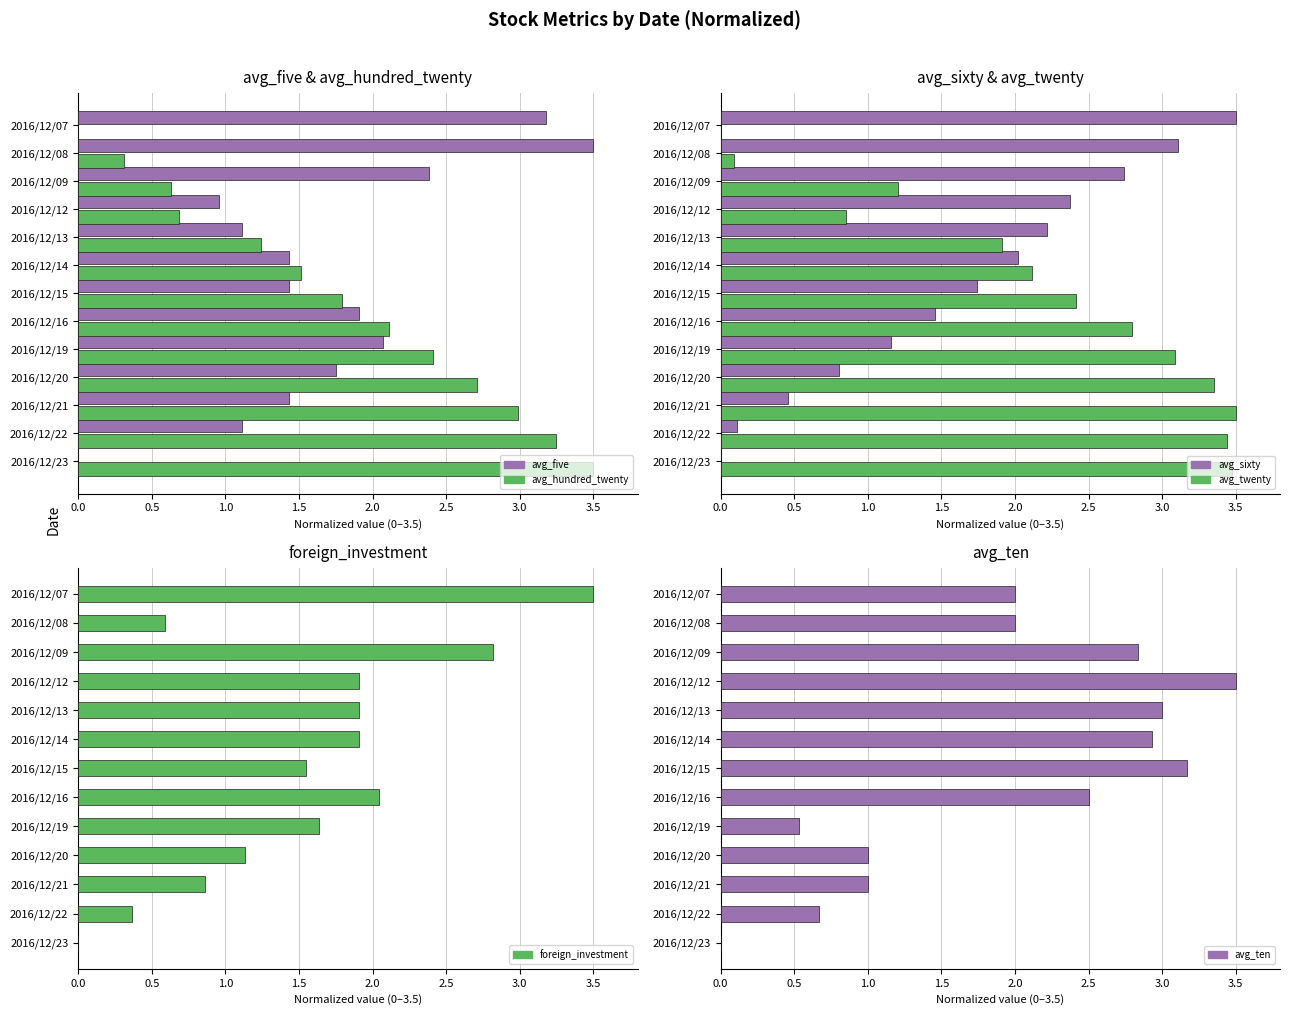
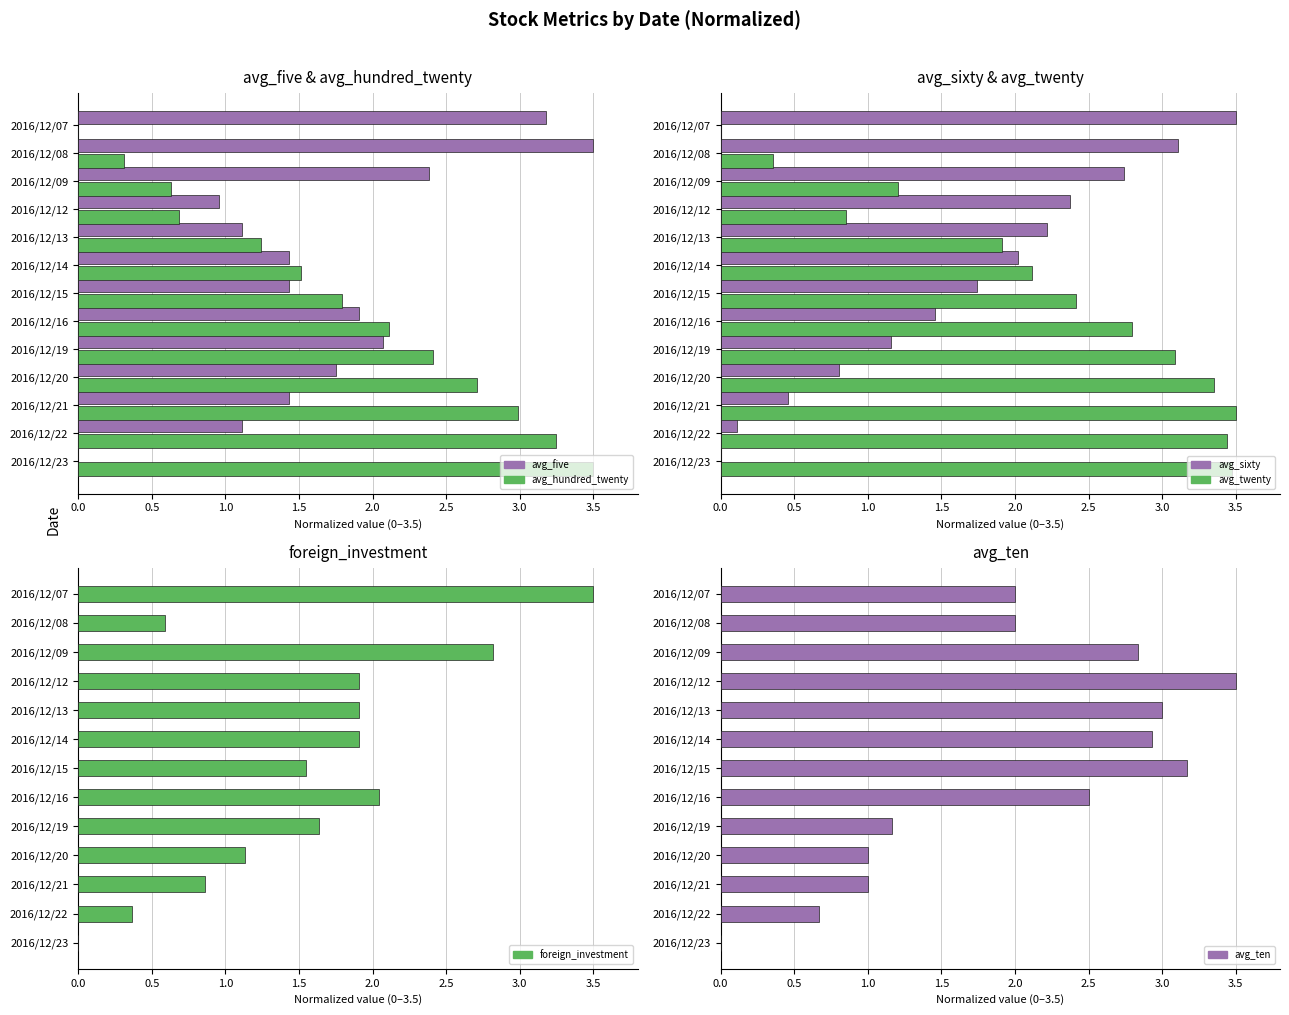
avg_sixty & avg_twenty, avg_twenty, 2016/12/08: 0.09 -> 0.35
avg_ten, 2016/12/19: 0.53 -> 1.17
